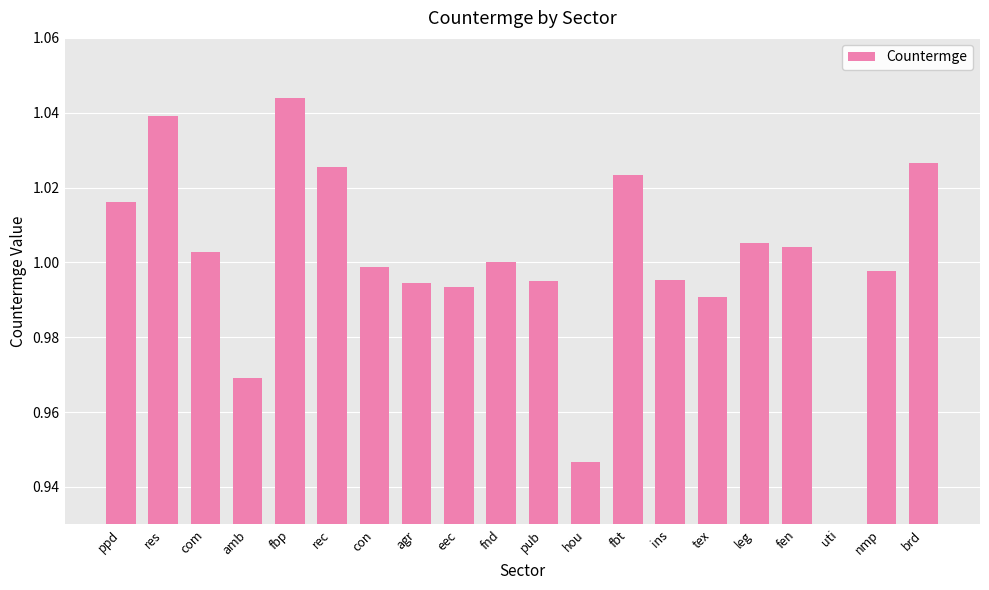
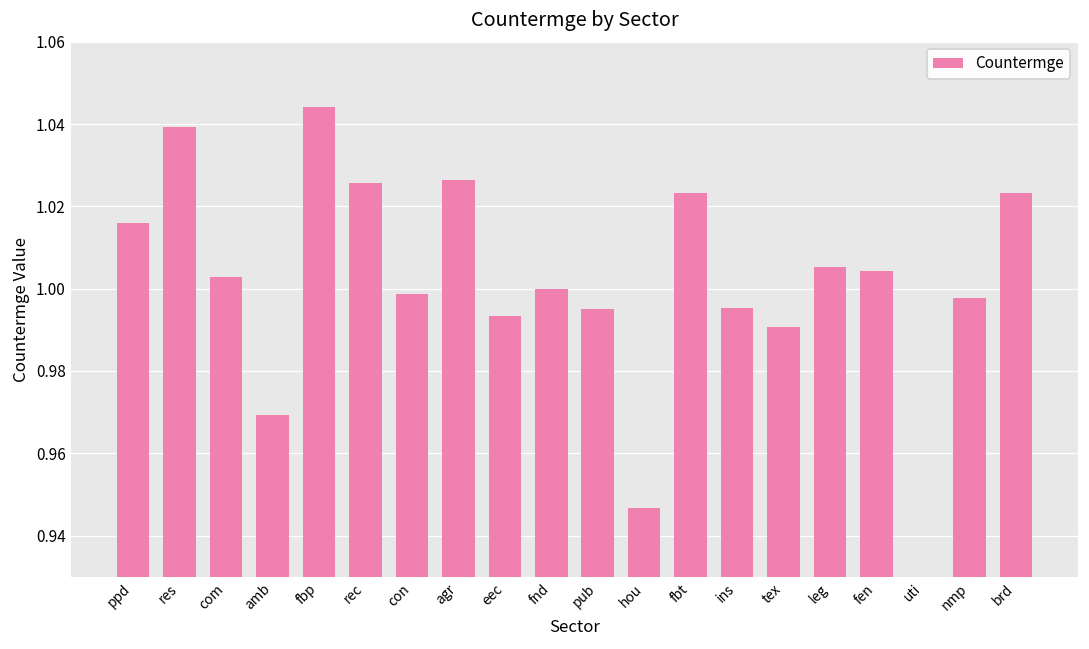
agr: 0.994 -> 1.027
brd: 1.026 -> 1.023
